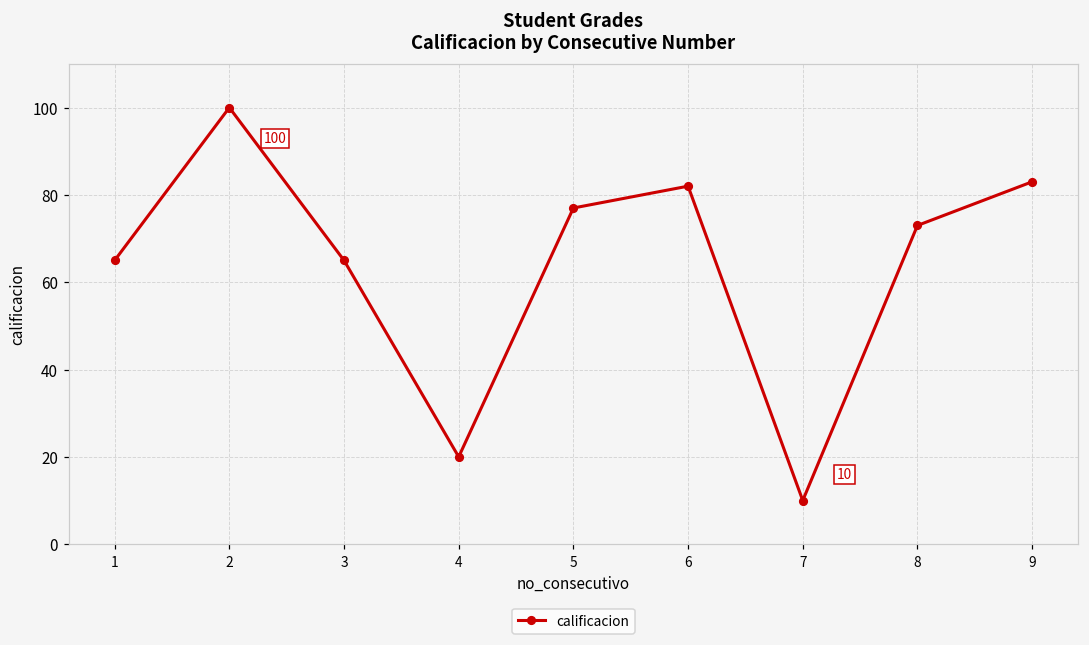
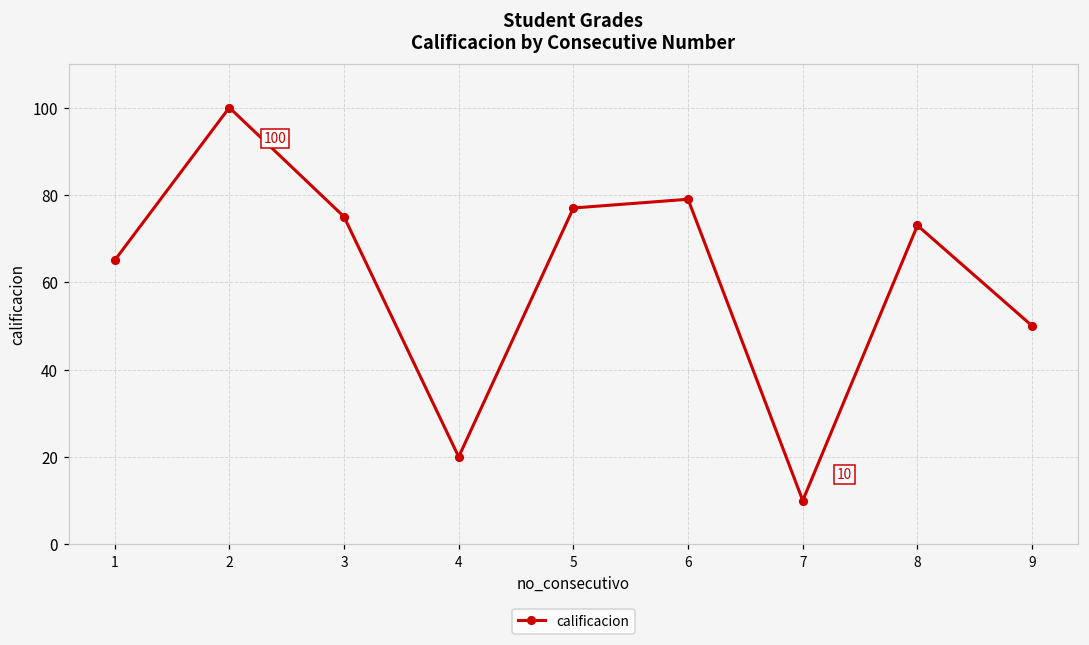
3: 65 -> 75
6: 82 -> 79
9: 83 -> 50
